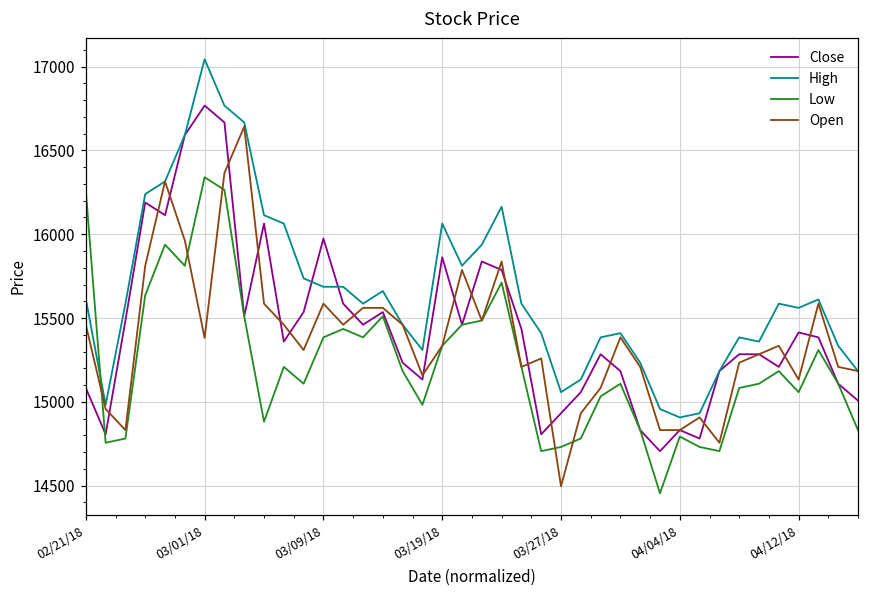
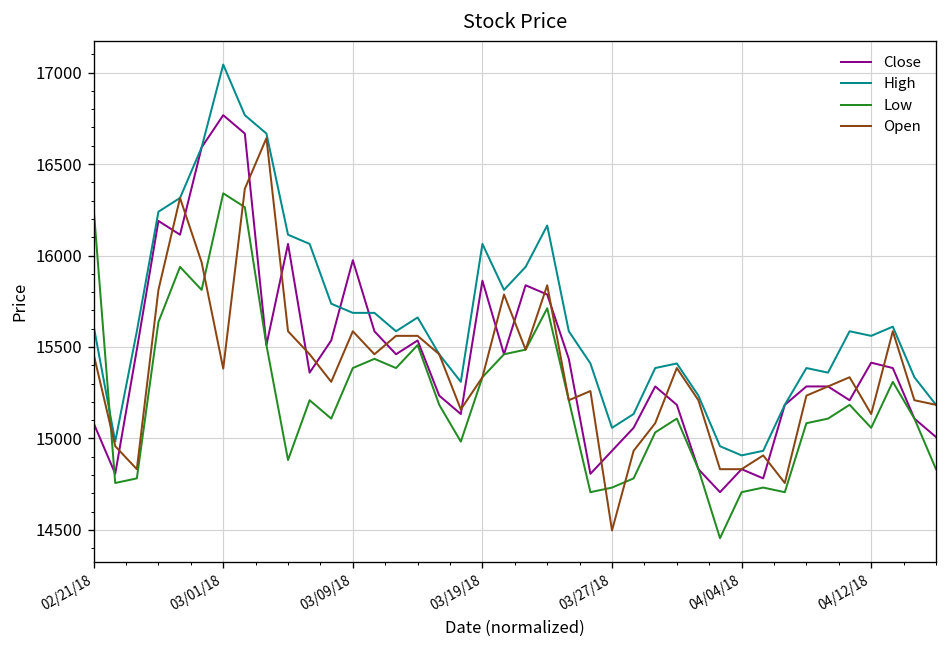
Low, 04/04/18: 14790 -> 14710
